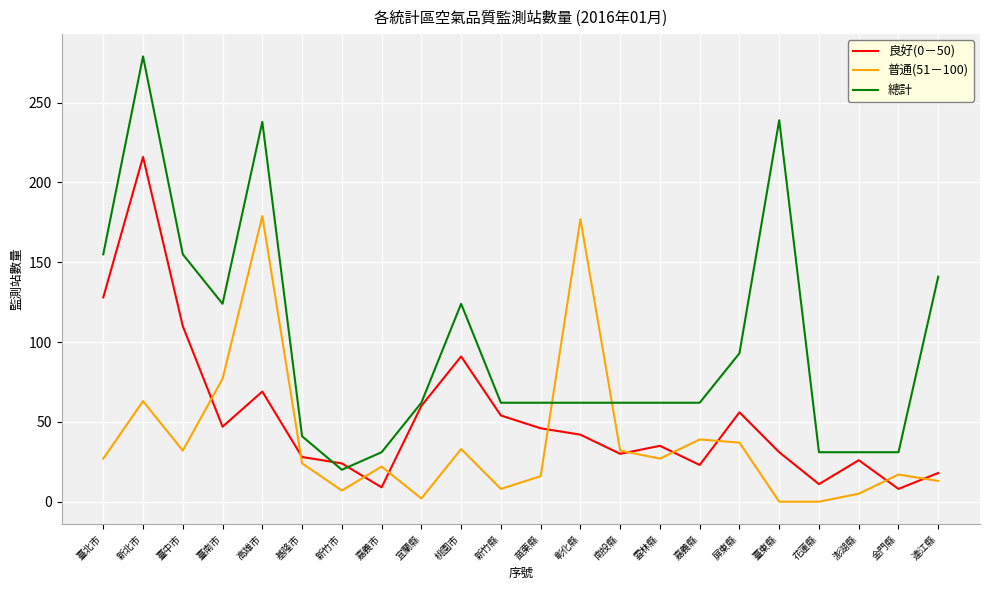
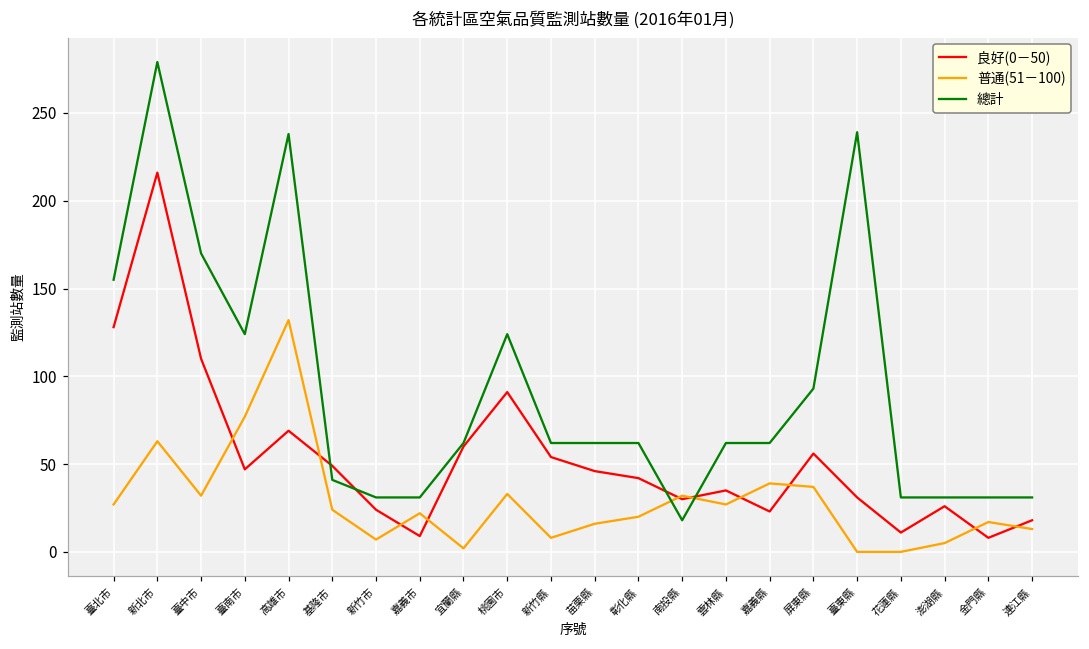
總計, 臺中市: 155 -> 170
普通(51－100), 高雄市: 179 -> 132
良好(0－50), 基隆市: 28 -> 49
總計, 新竹市: 20 -> 31
普通(51－100), 彰化縣: 177 -> 20
總計, 南投縣: 62 -> 18
總計, 連江縣: 141 -> 31
